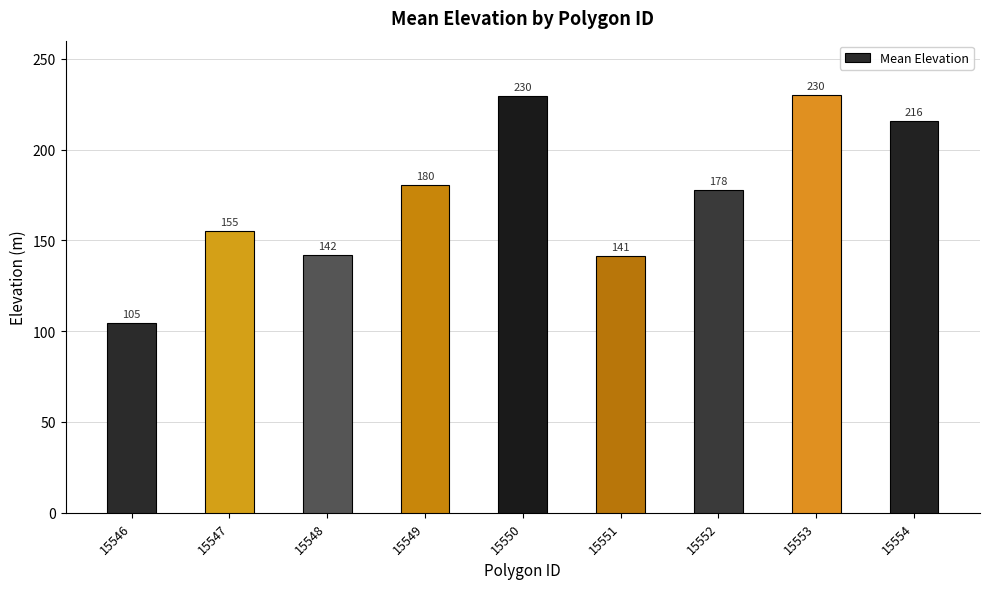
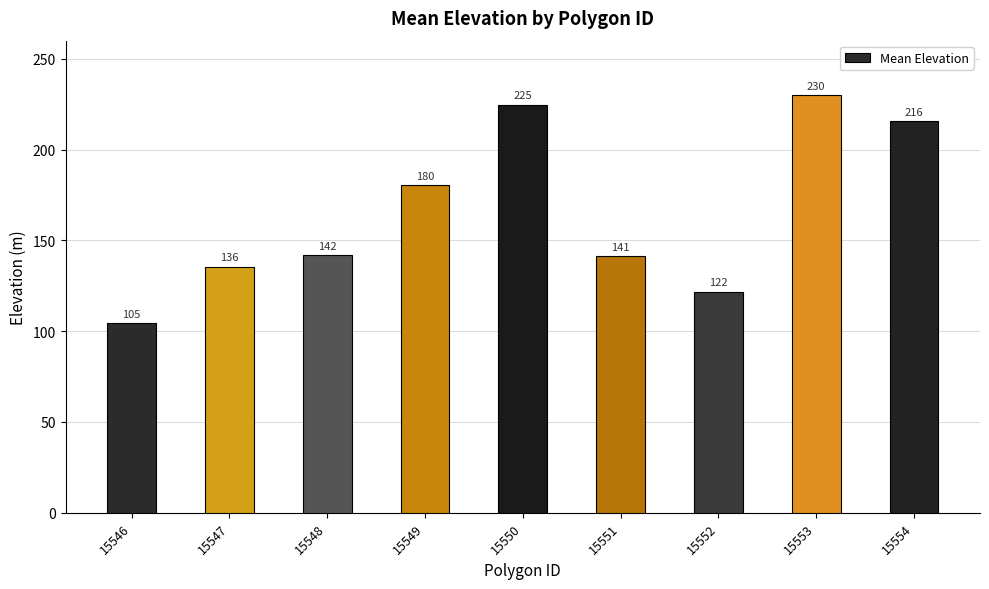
15547: 155 -> 136
15550: 230 -> 225
15552: 178 -> 122
